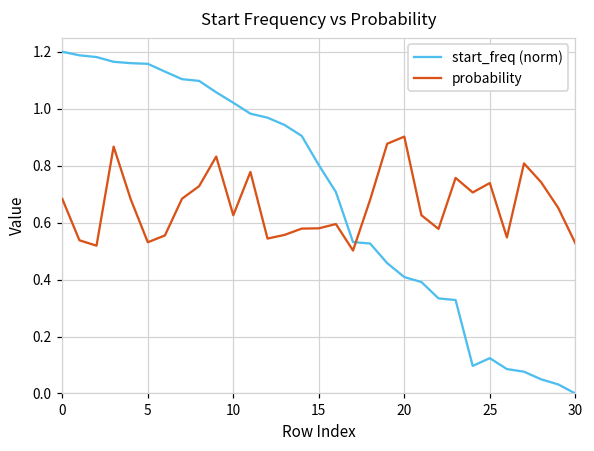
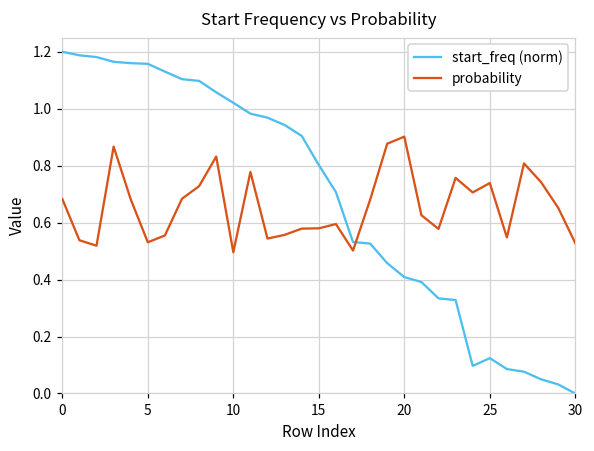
probability, 10: 0.63 -> 0.50
